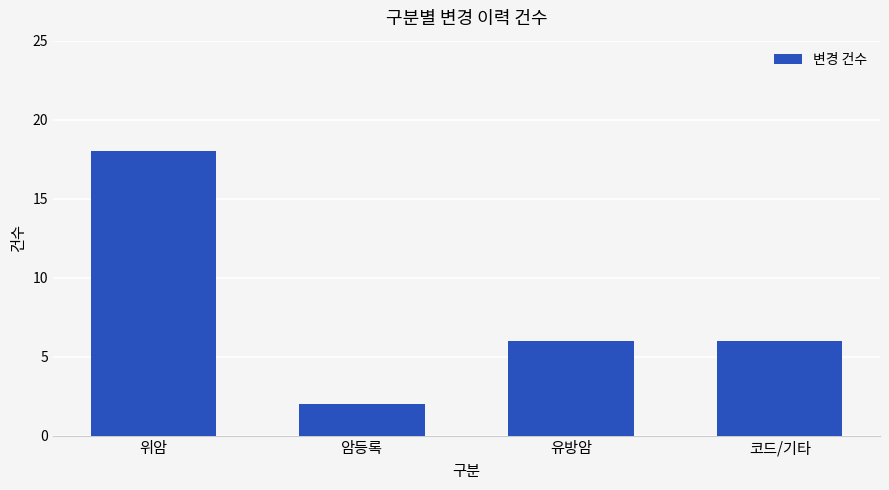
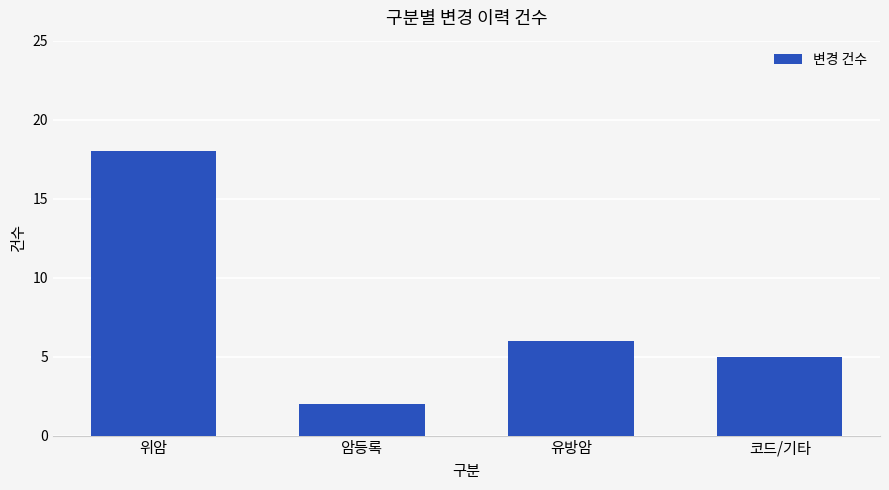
코드/기타: 6 -> 5
